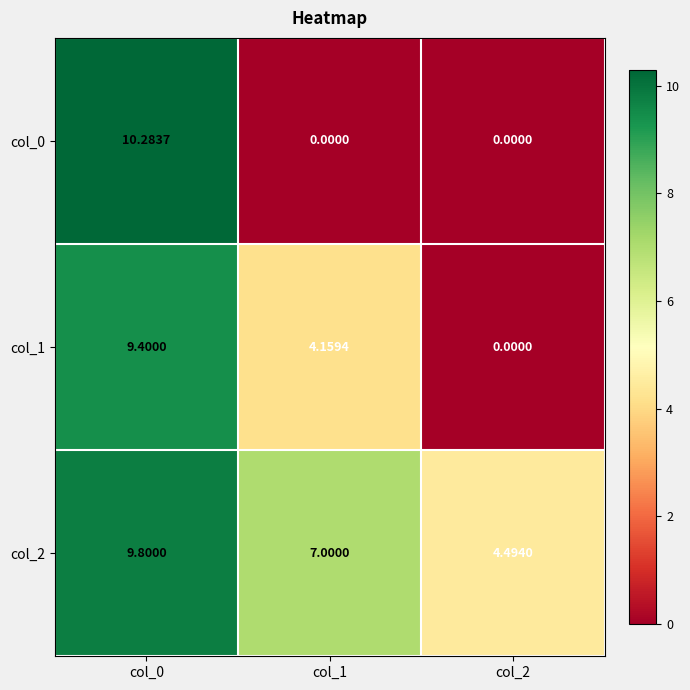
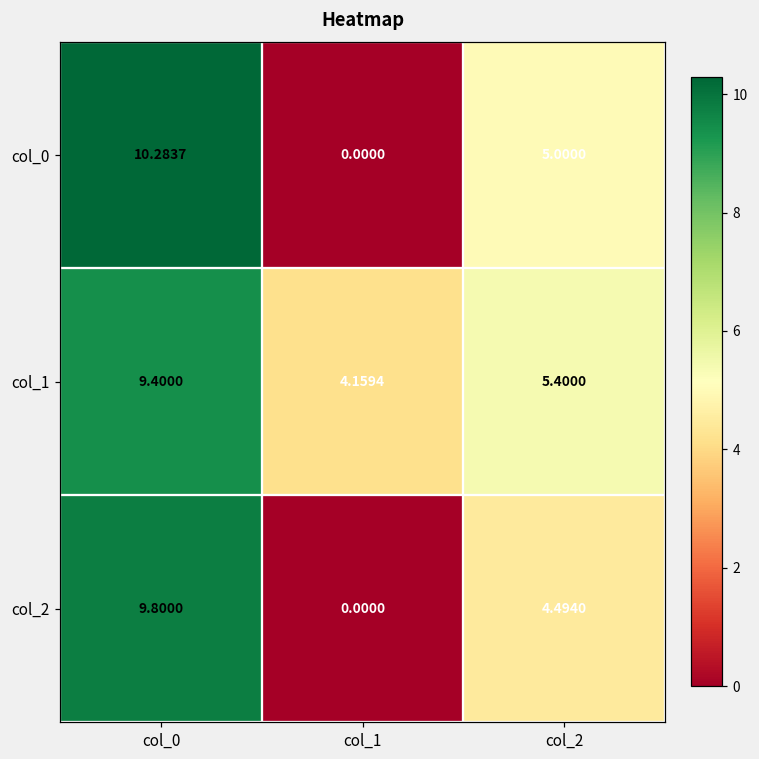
col_0, col_2: 0.0000 -> 5.0000
col_1, col_2: 0.0000 -> 5.4000
col_2, col_1: 7.0000 -> 0.0000
